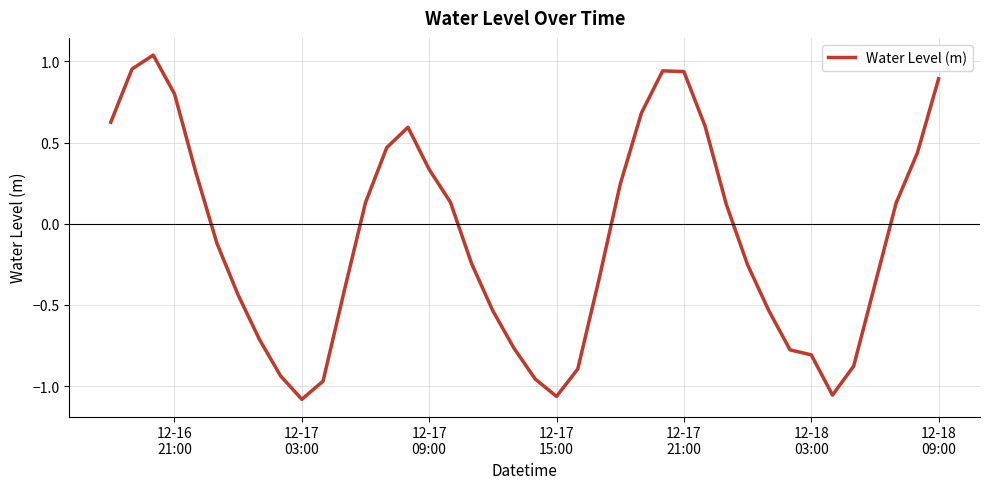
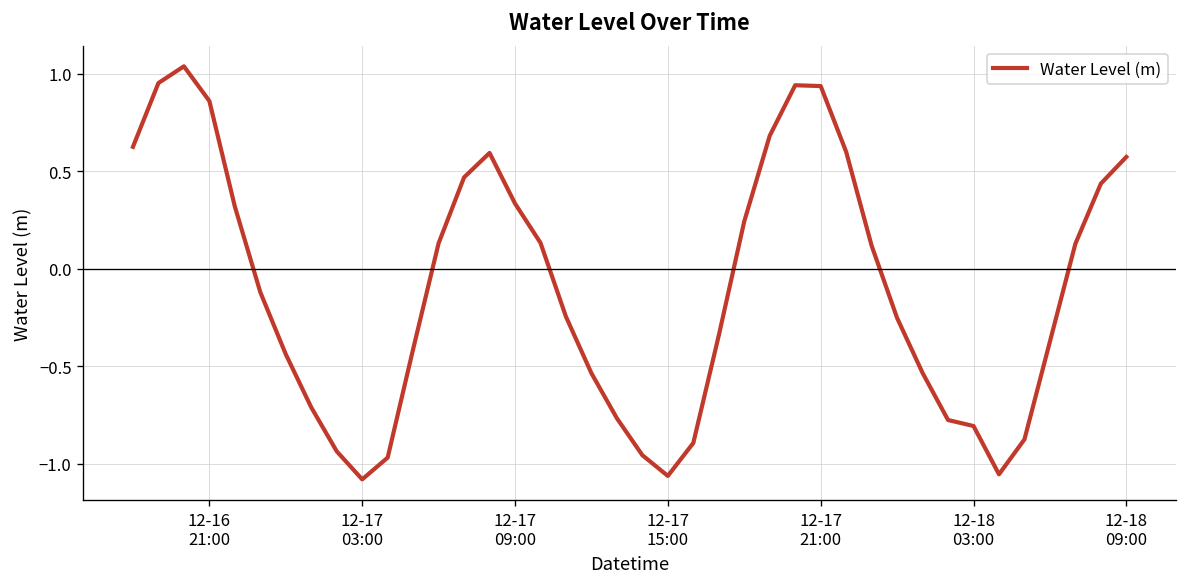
12-16 21:00: 0.80 -> 0.86
12-18 09:00: 0.89 -> 0.57
